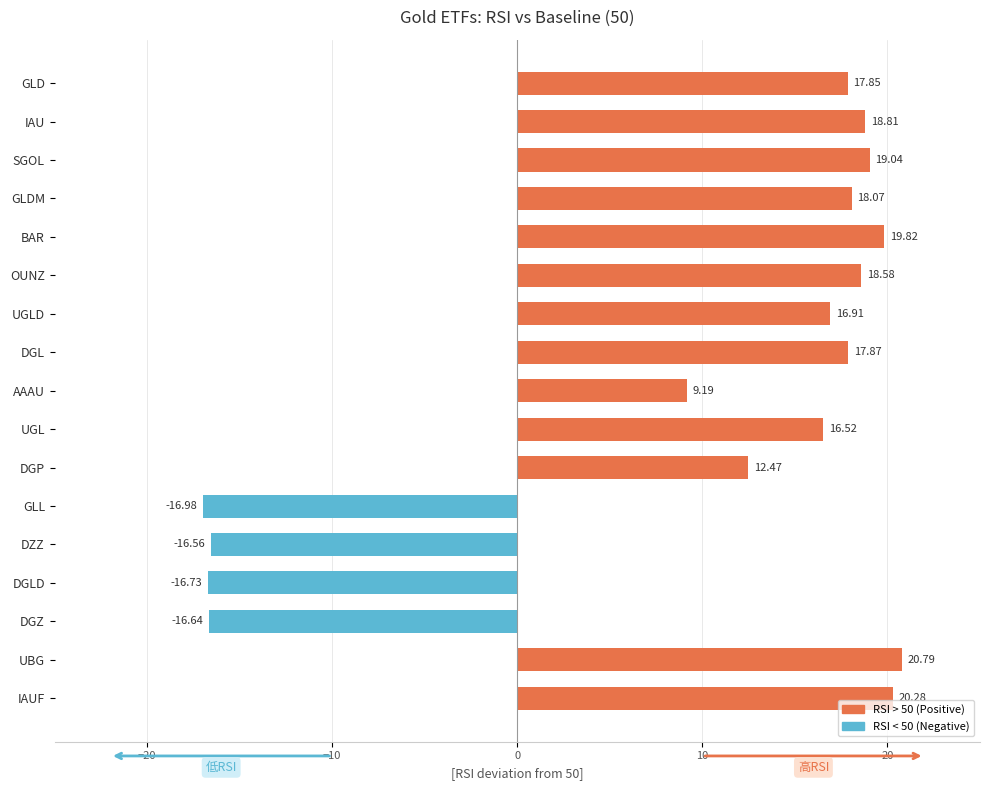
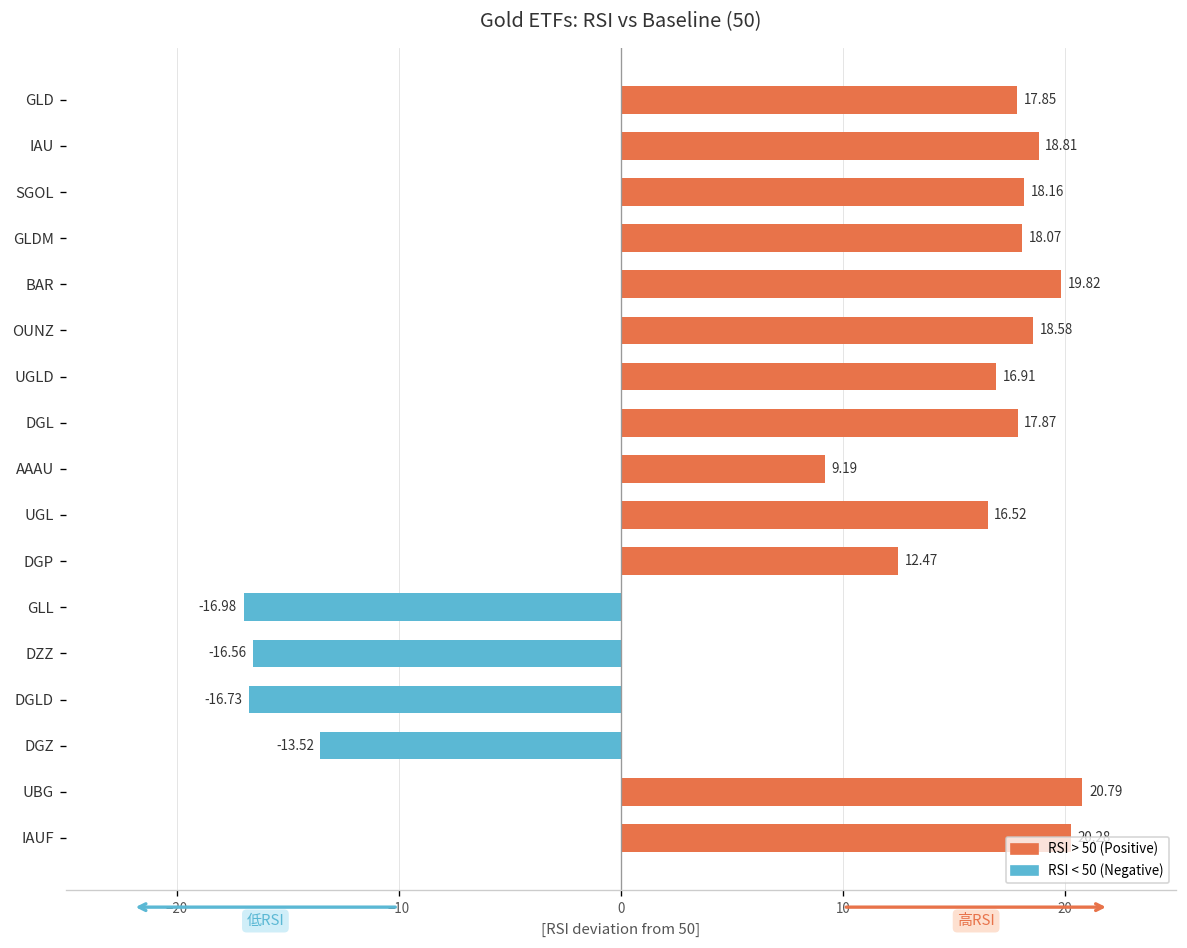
SGOL: 19.04 -> 18.16
DGZ: -16.64 -> -13.52
